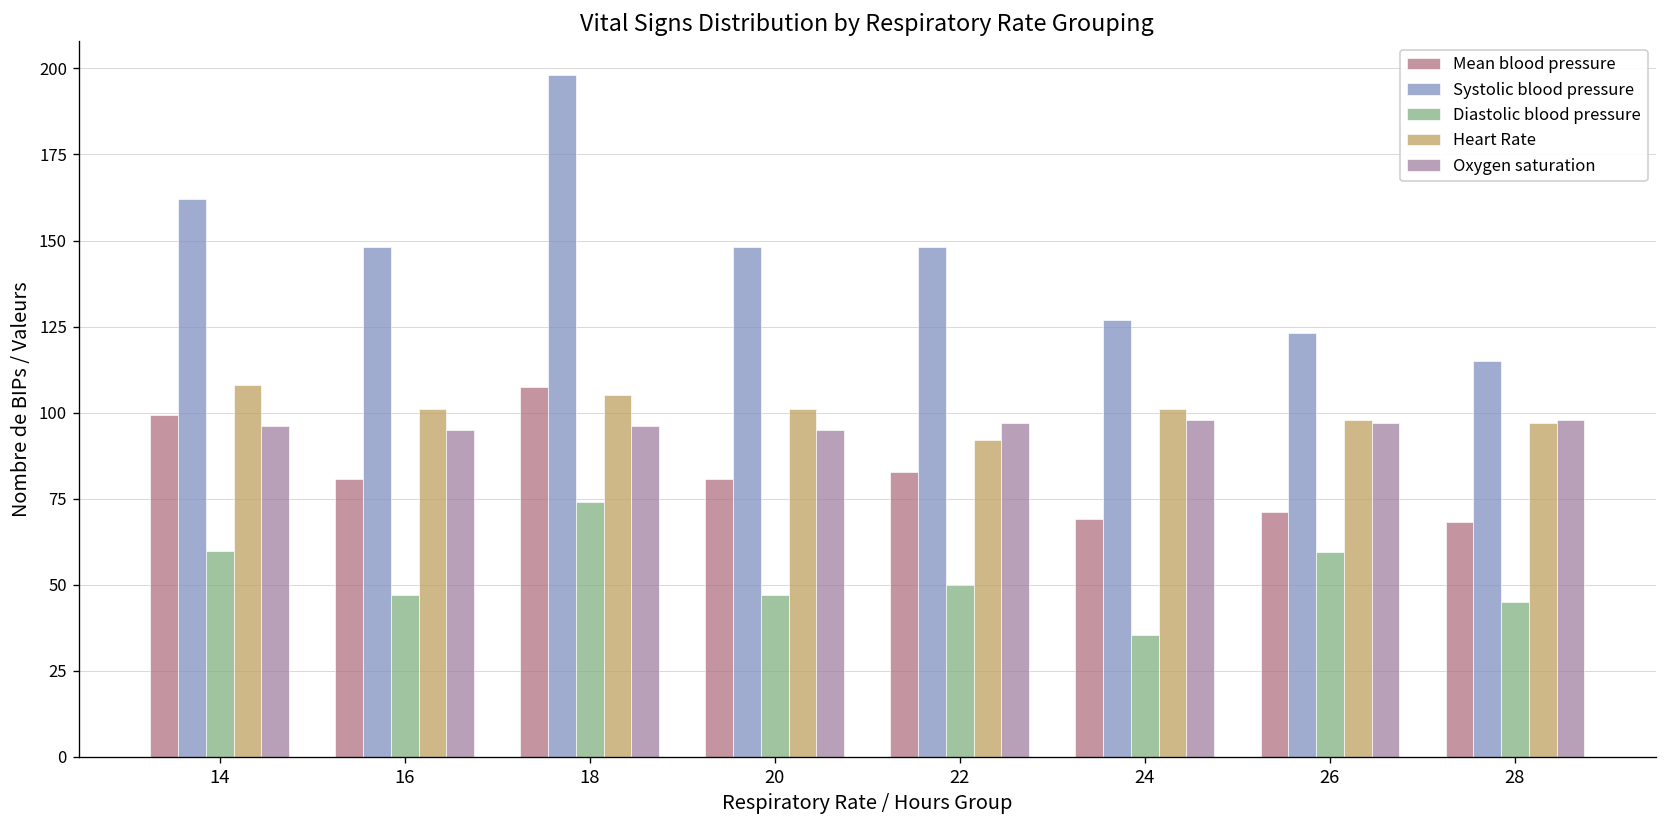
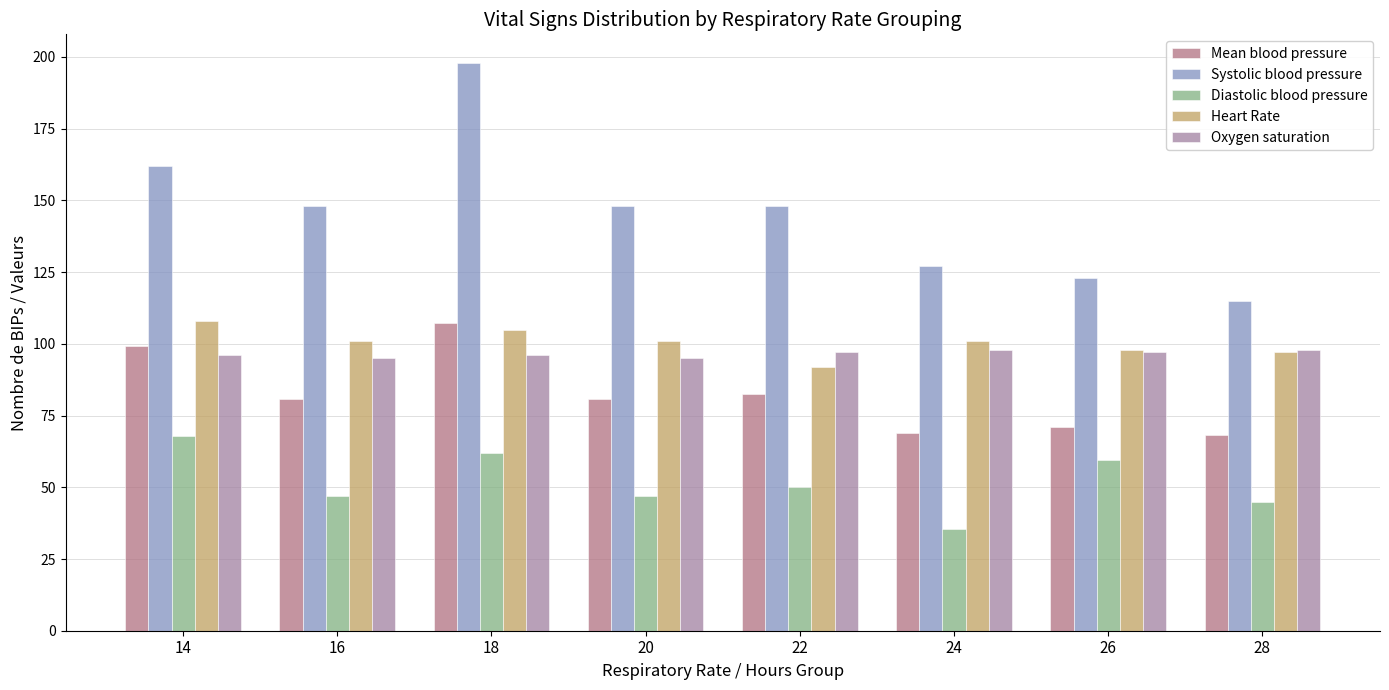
Diastolic blood pressure, 14: 60 -> 68
Diastolic blood pressure, 18: 74 -> 62
